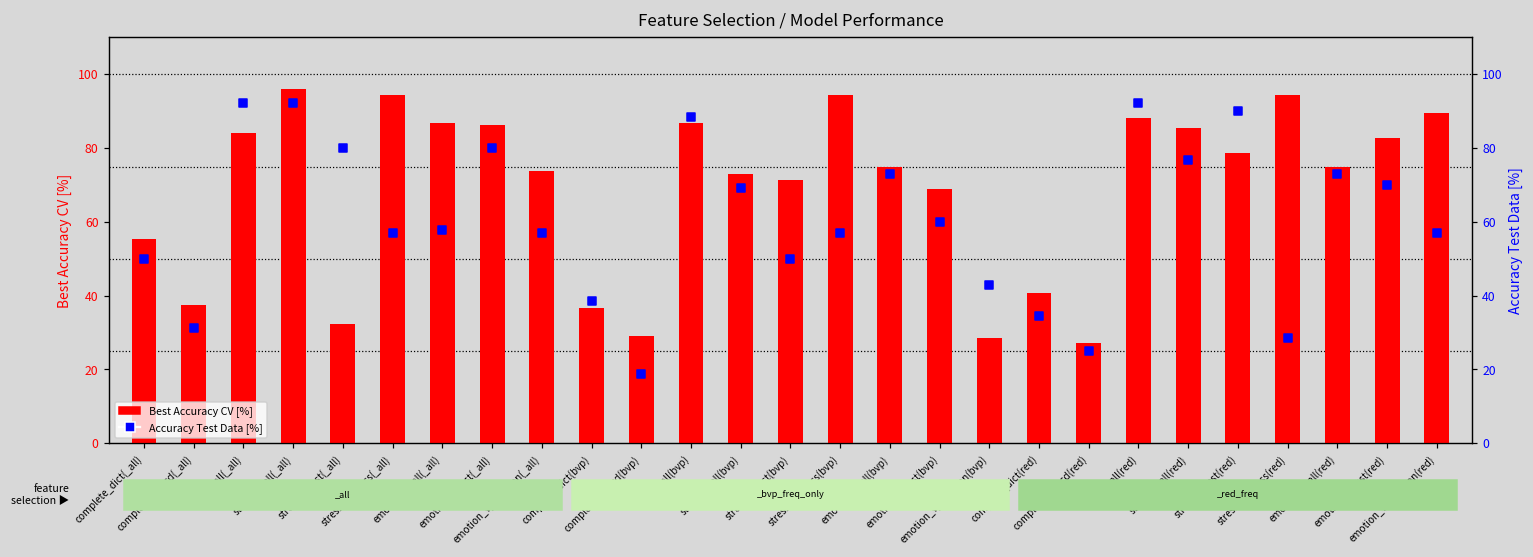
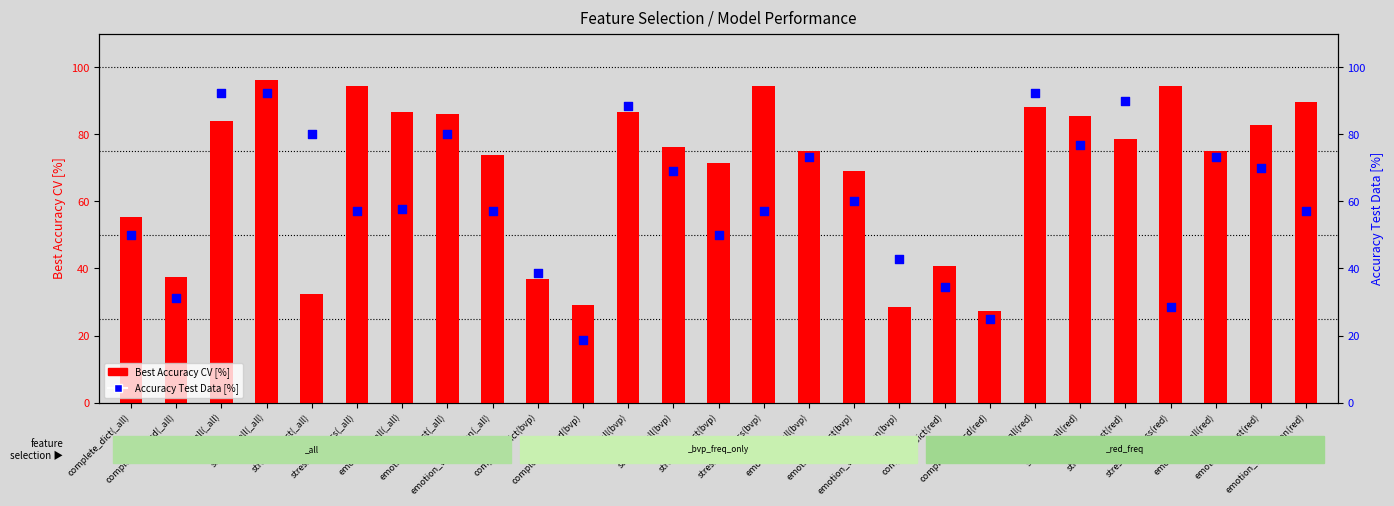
Best Accuracy CV [%], stress_v_all(bvp): 73 -> 76
